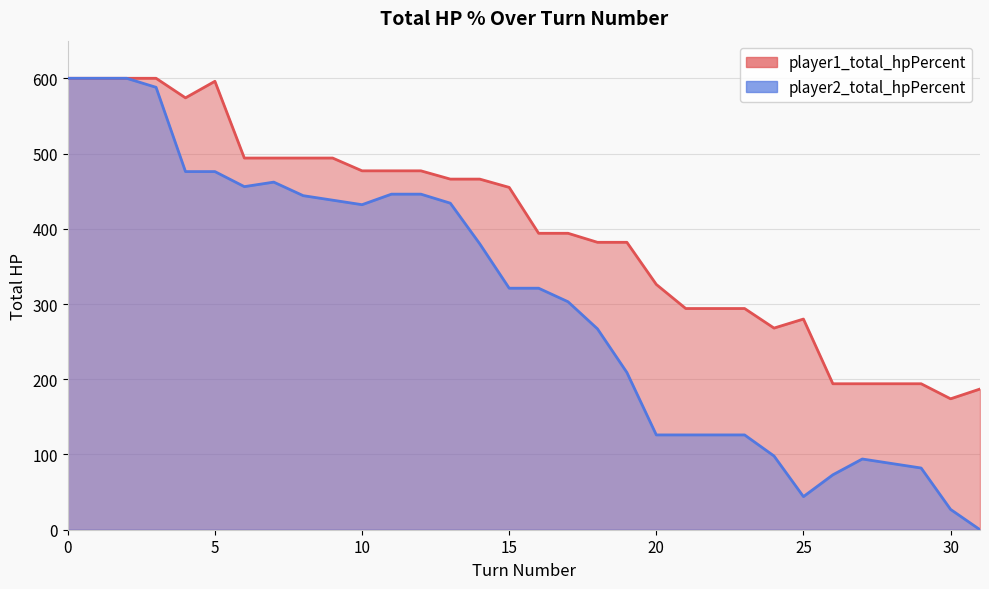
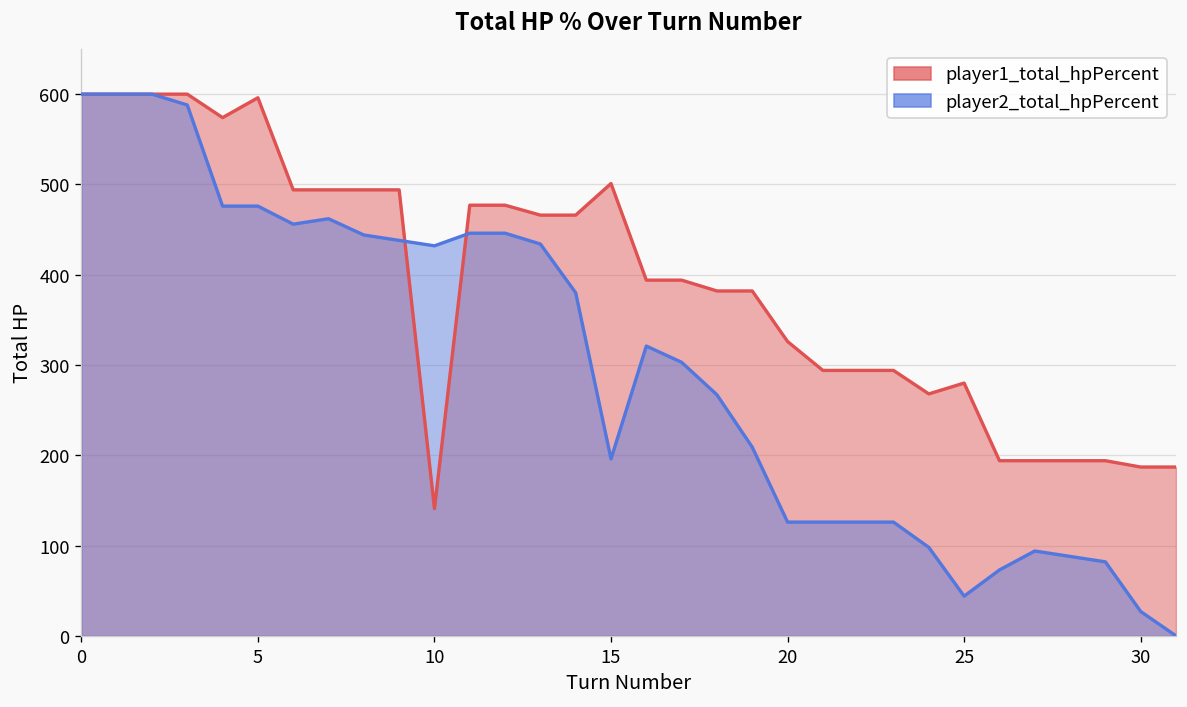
player1_total_hpPercent, 10: 480 -> 140
player1_total_hpPercent, 15: 460 -> 500
player2_total_hpPercent, 15: 320 -> 200
player1_total_hpPercent, 30: 170 -> 190
